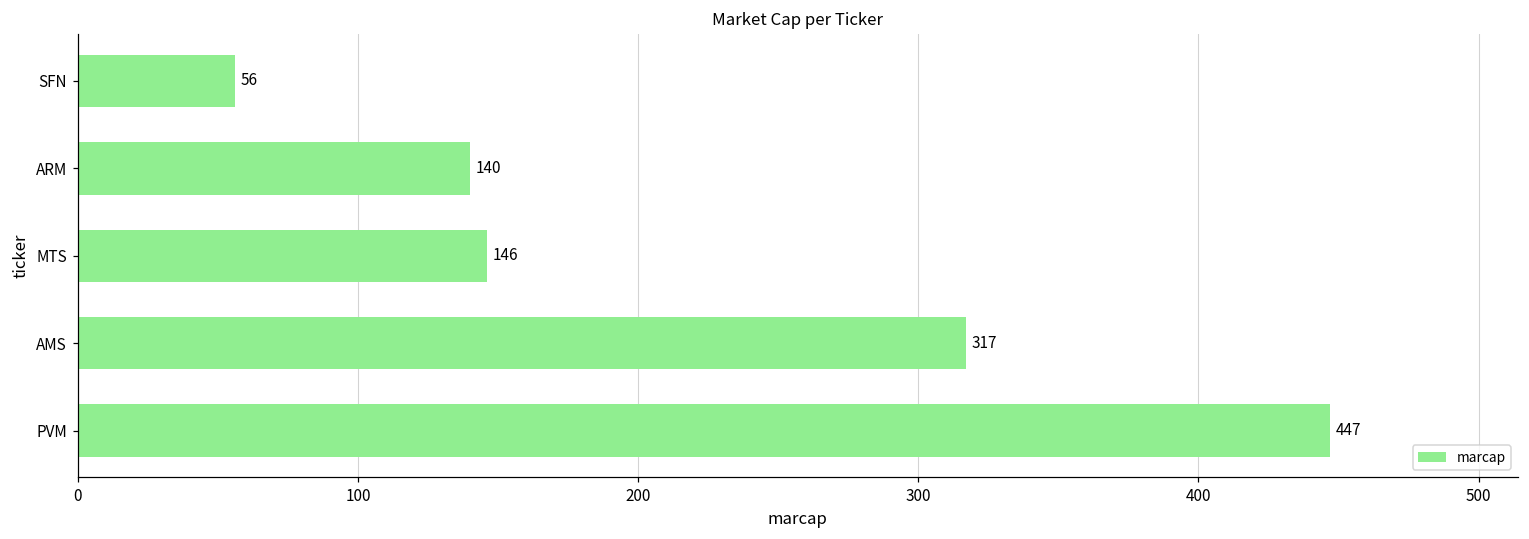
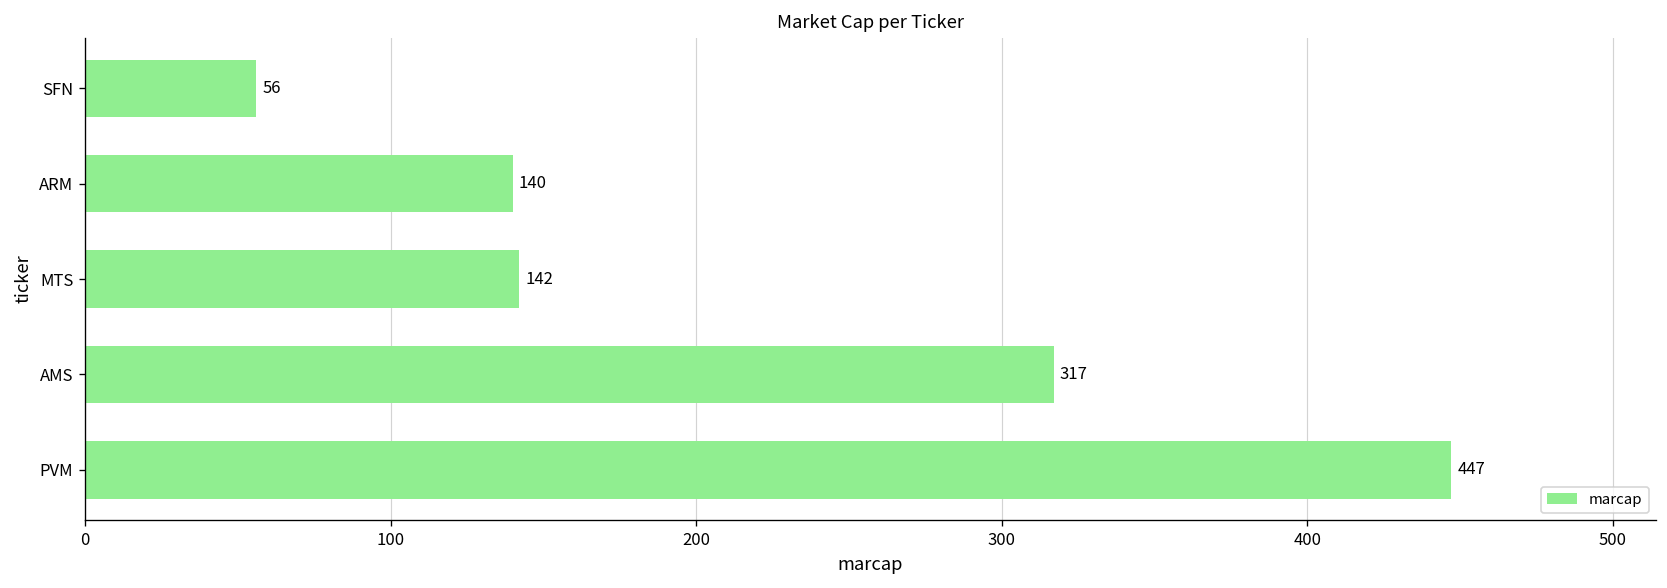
MTS: 146 -> 142
